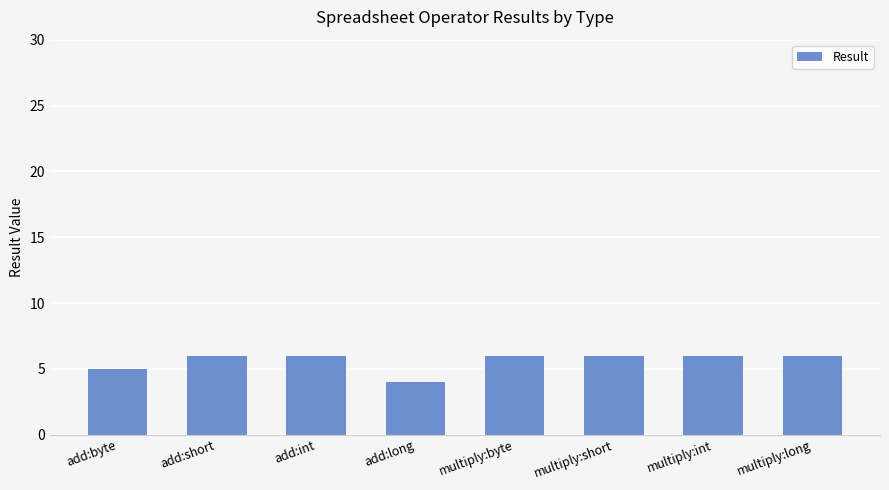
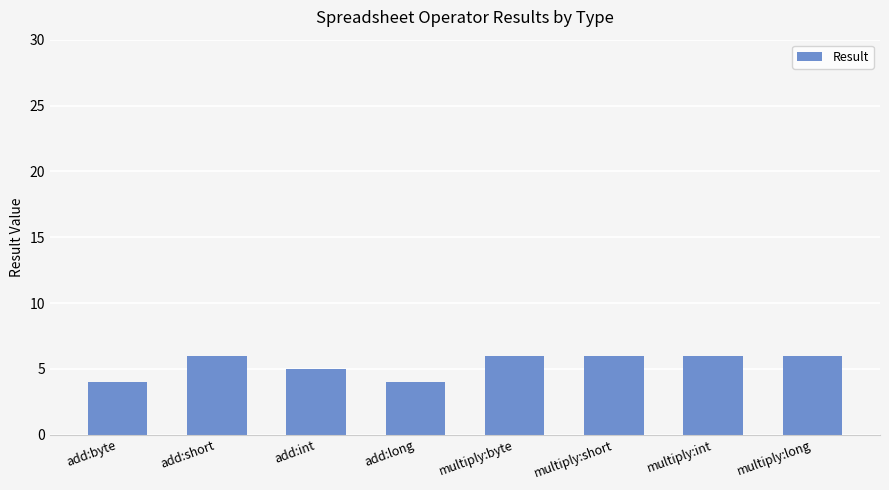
add:byte: 5 -> 4
add:int: 6 -> 5
